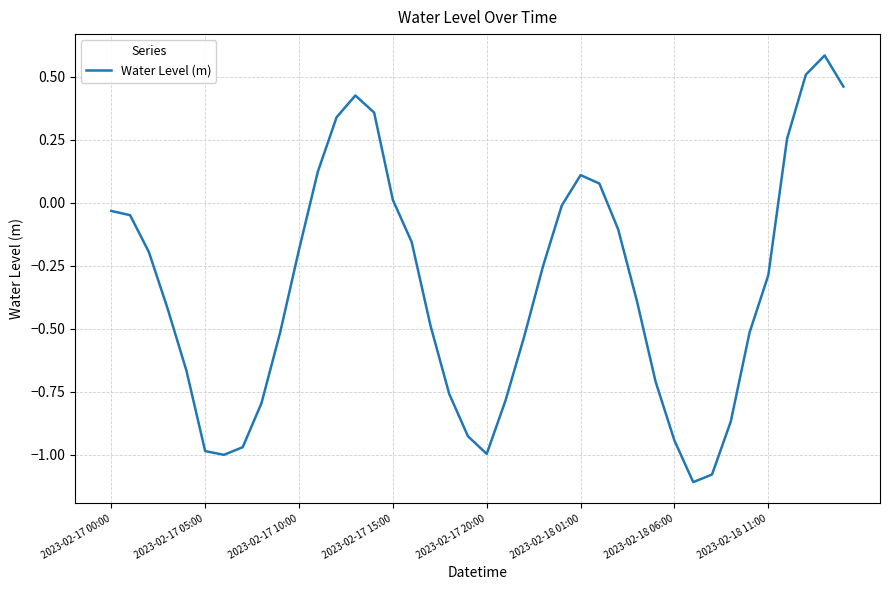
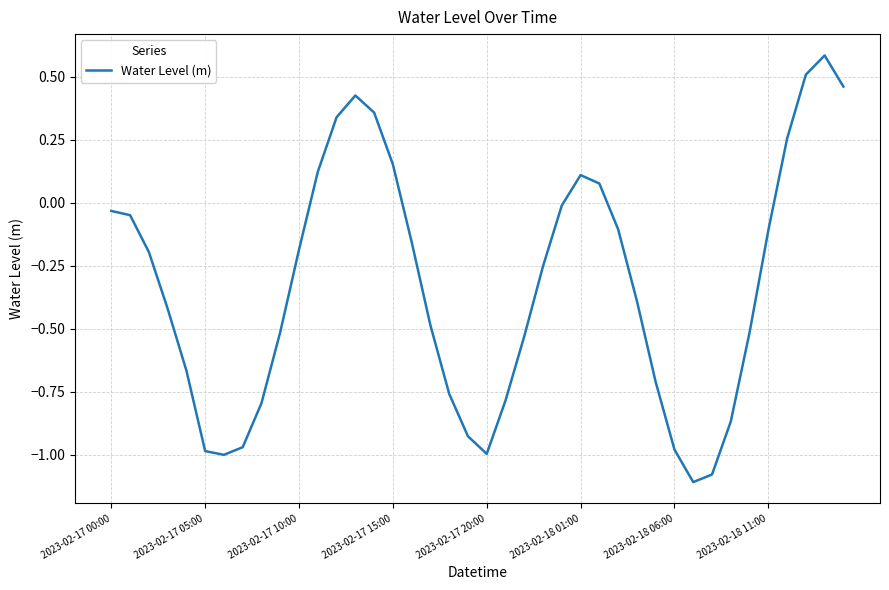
2023-02-17 15:00: 0.01 -> 0.15
2023-02-18 06:00: -0.94 -> -0.98
2023-02-18 11:00: -0.29 -> -0.11
